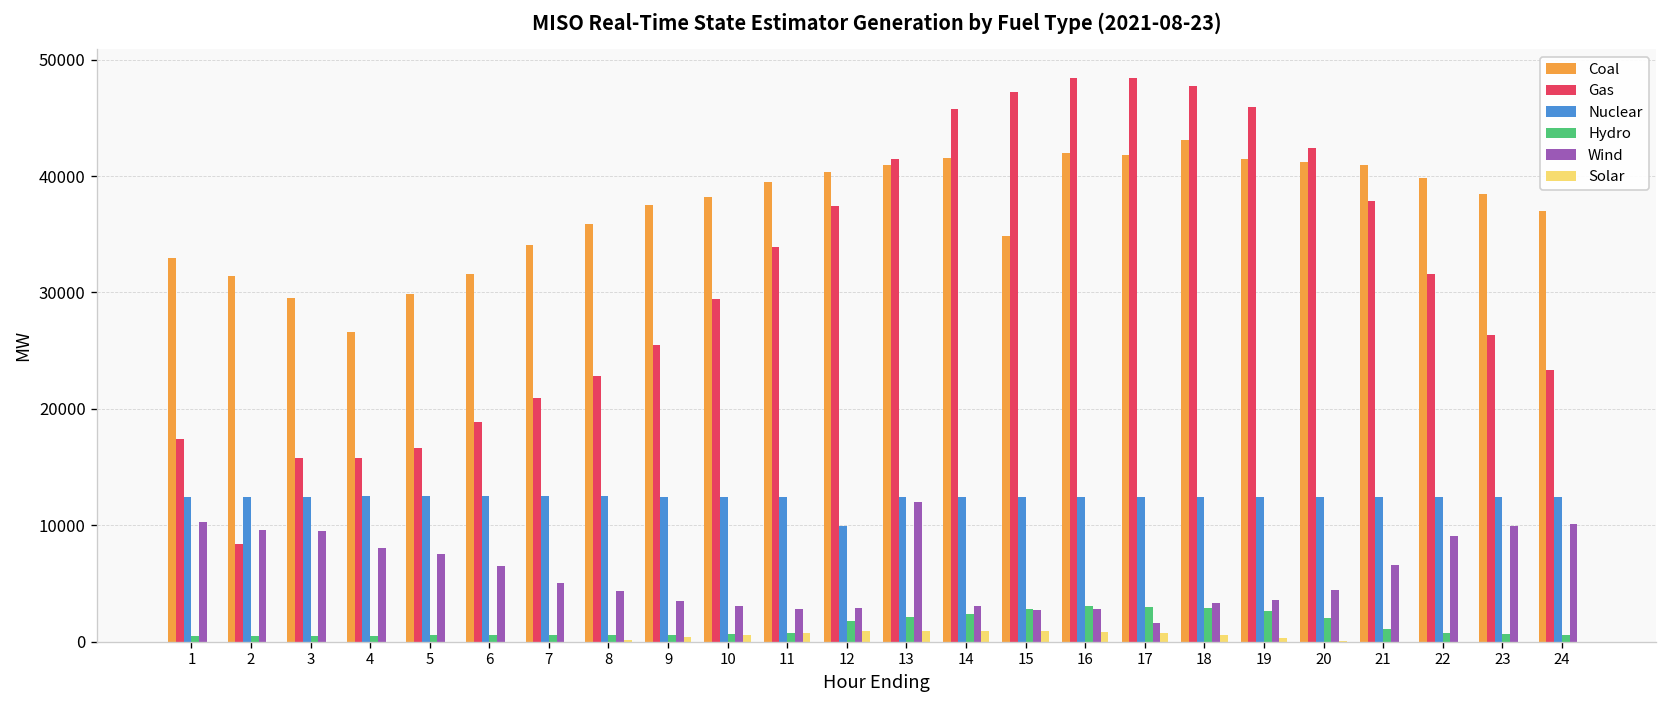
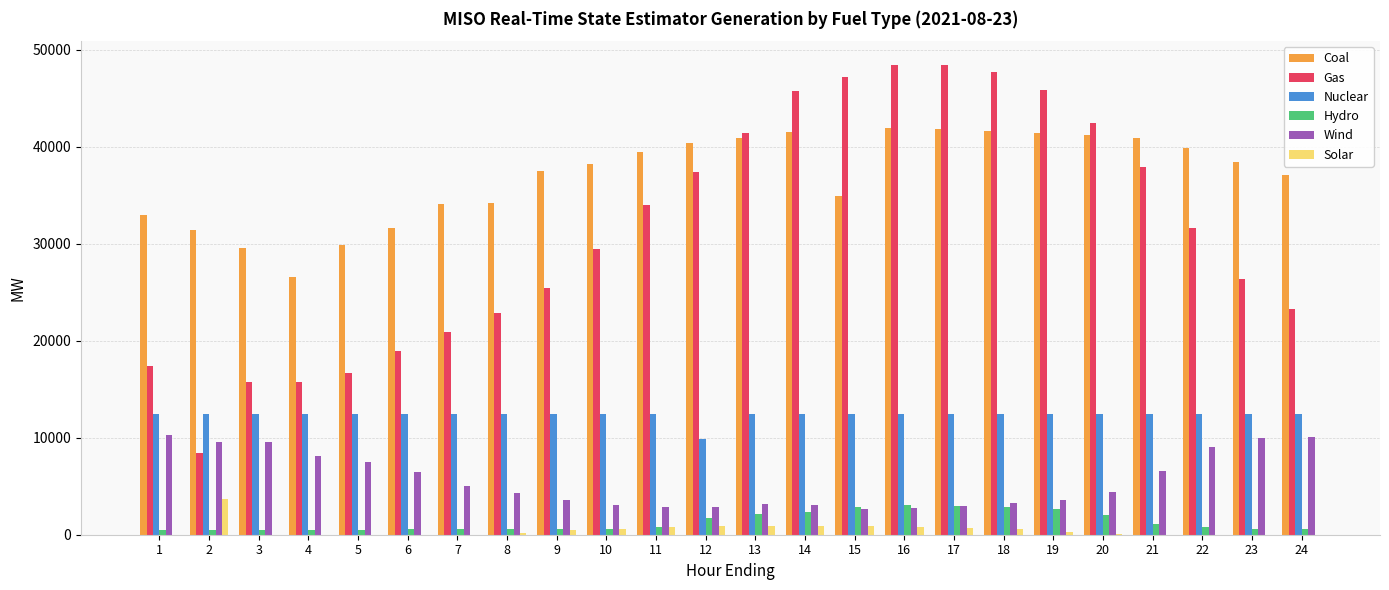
Solar, 2: 0 -> 4000
Coal, 8: 36000 -> 34000
Wind, 13: 12000 -> 3000
Wind, 17: 2000 -> 3000
Coal, 18: 43000 -> 42000
